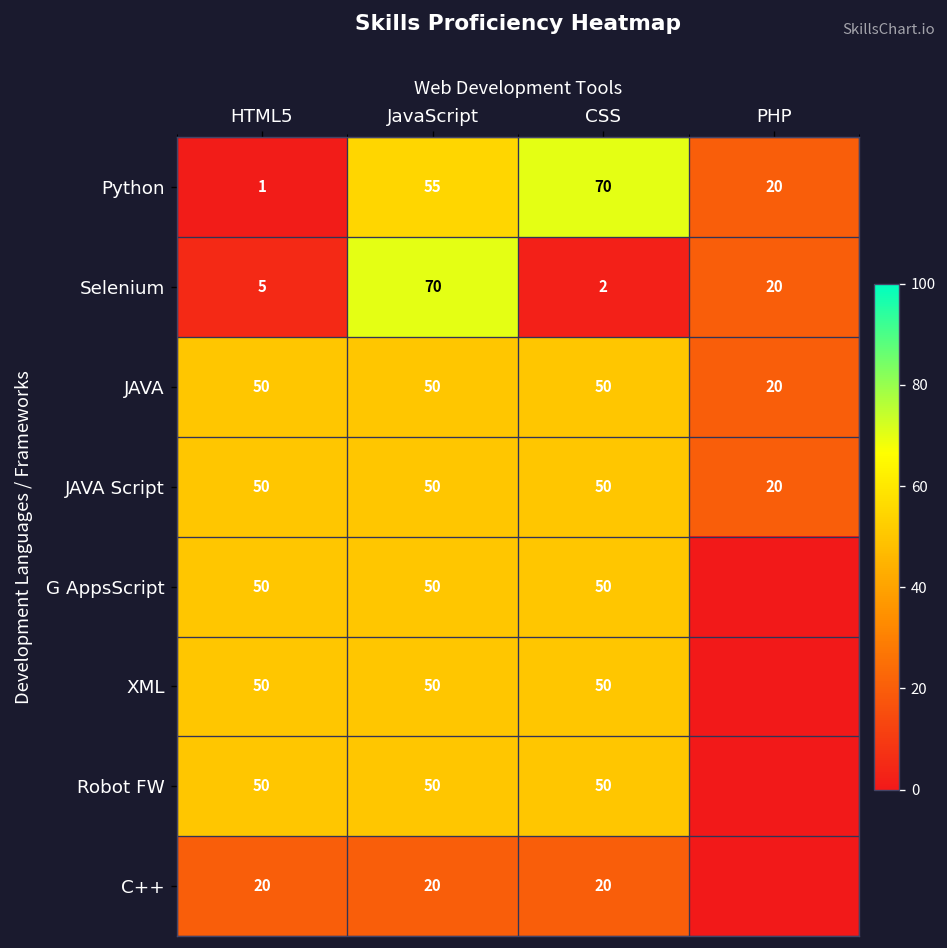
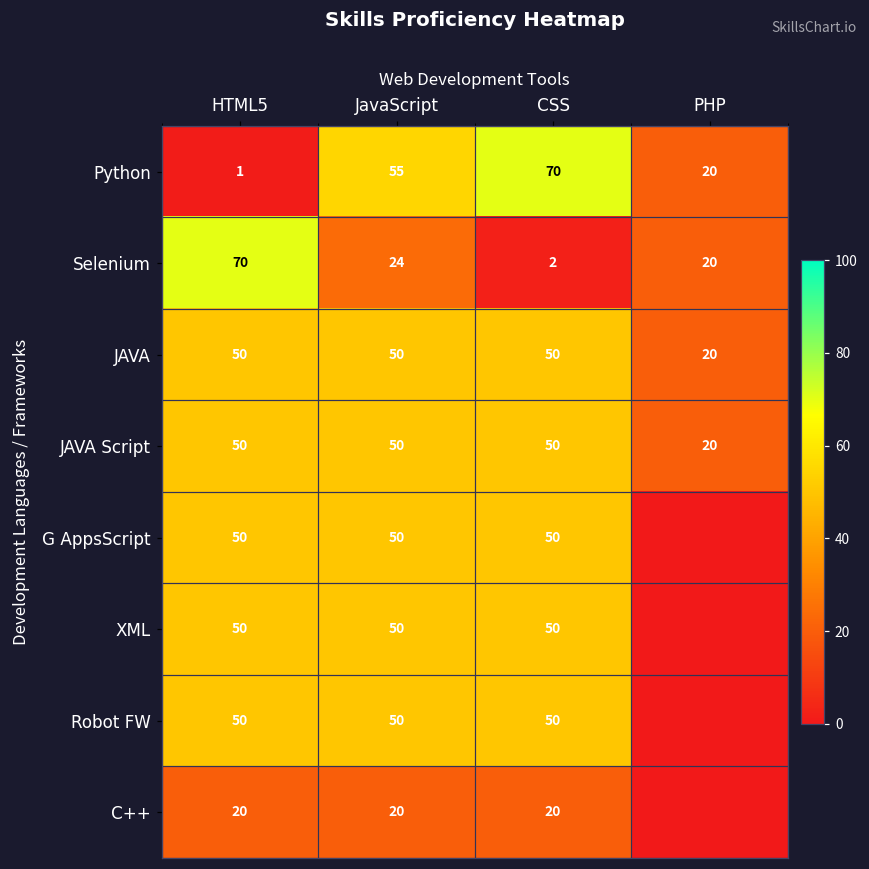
Selenium, HTML5: 5 -> 70
Selenium, JavaScript: 70 -> 24
